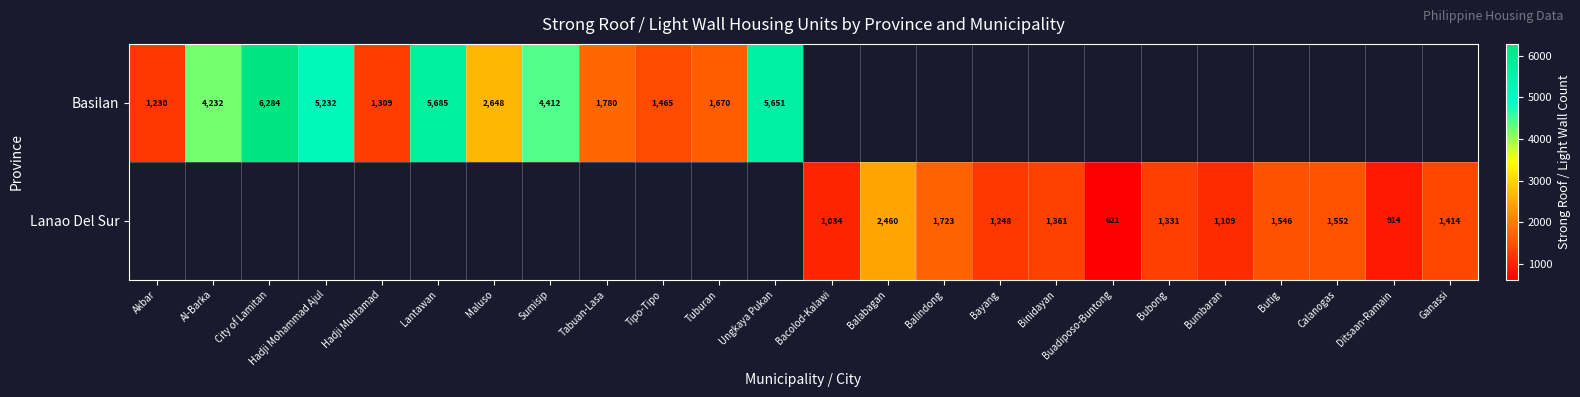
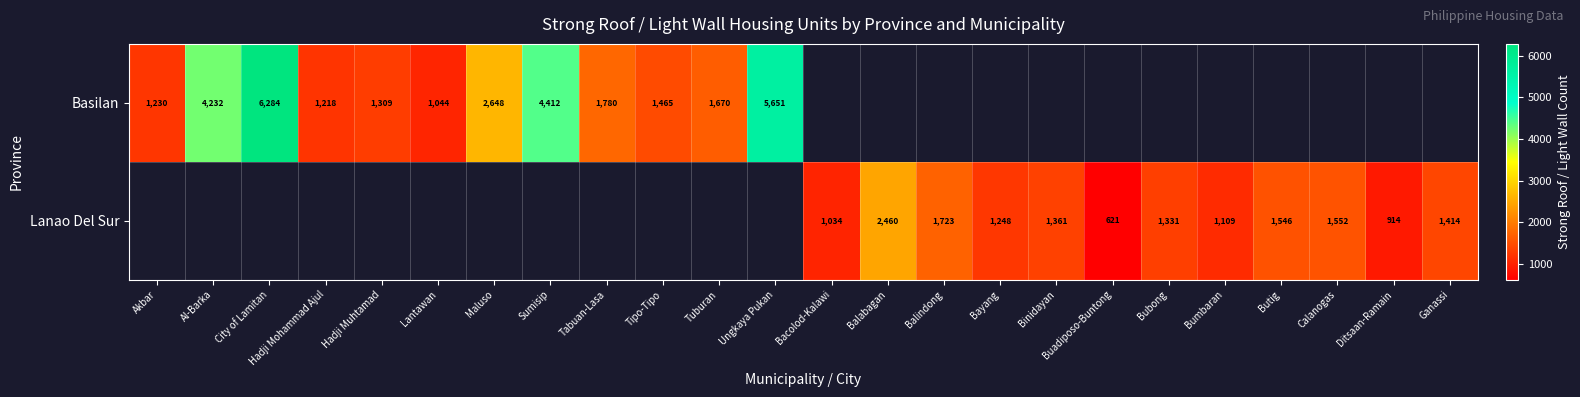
Basilan, Hadji Mohammad Ajul: 5,232 -> 1,218
Basilan, Lantawan: 5,685 -> 1,044
